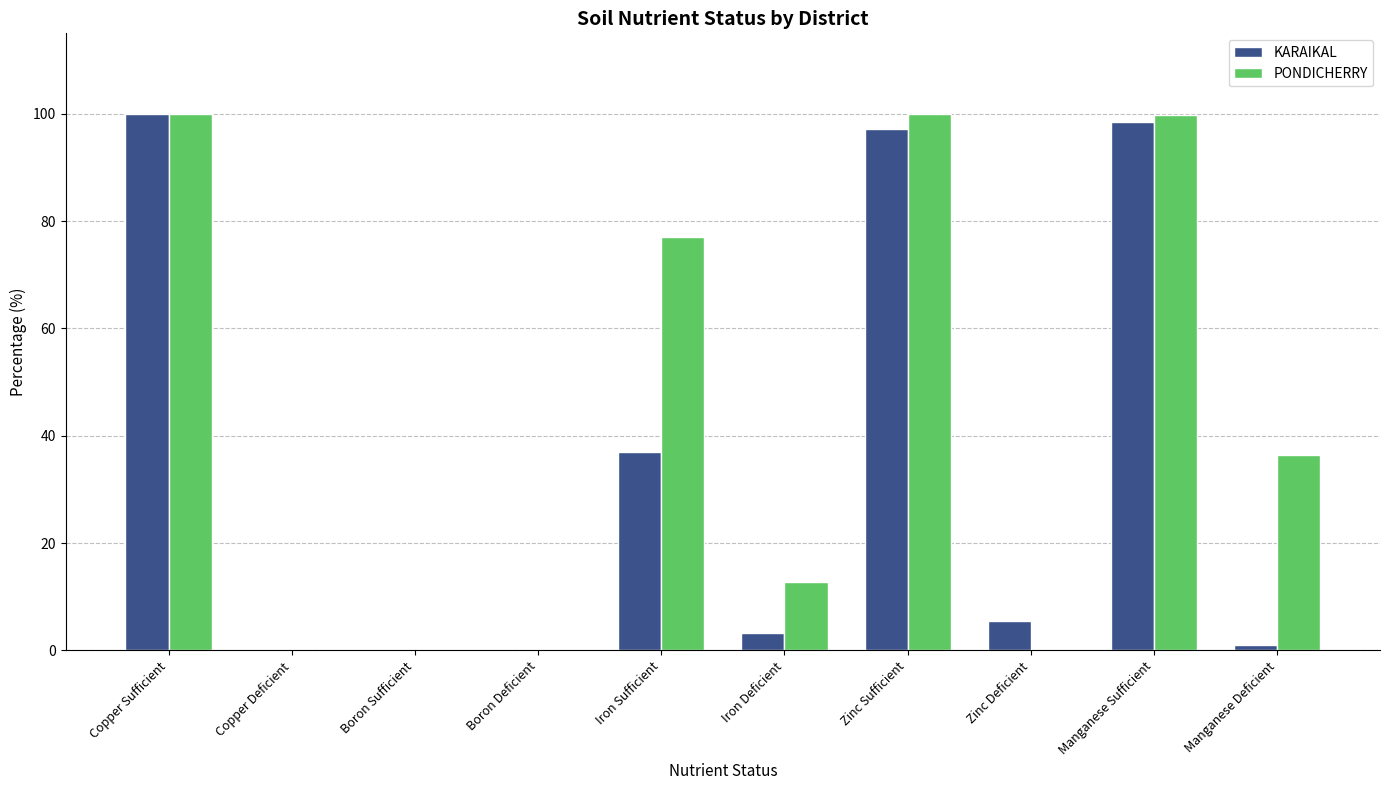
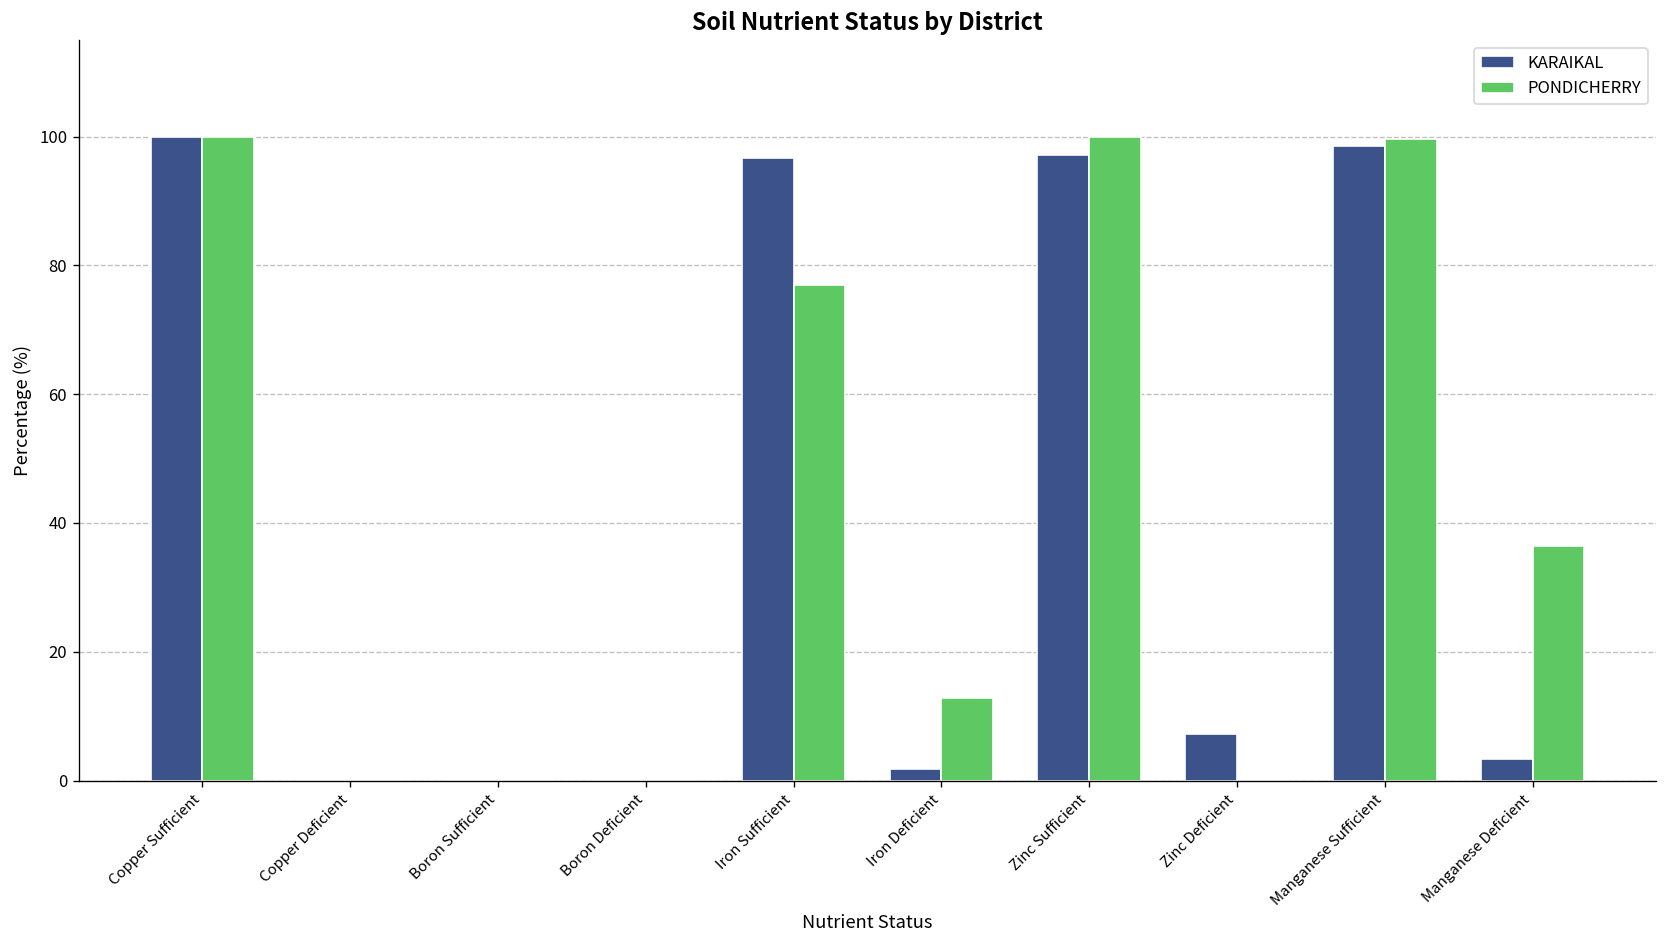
KARAIKAL, Iron Sufficient: 37 -> 97
KARAIKAL, Iron Deficient: 3 -> 2
KARAIKAL, Zinc Deficient: 6 -> 7
KARAIKAL, Manganese Deficient: 1 -> 3
